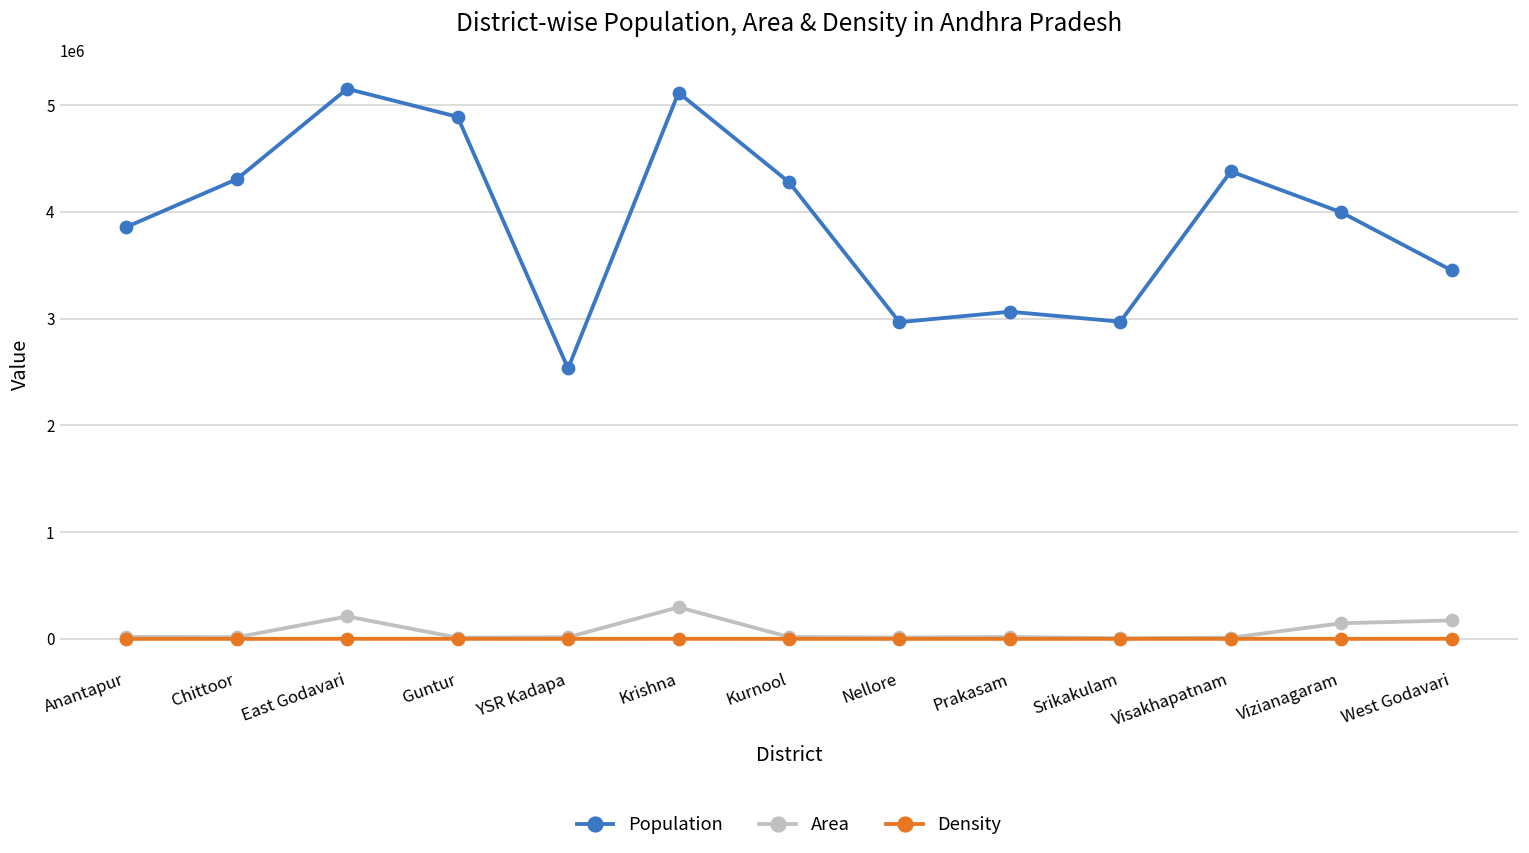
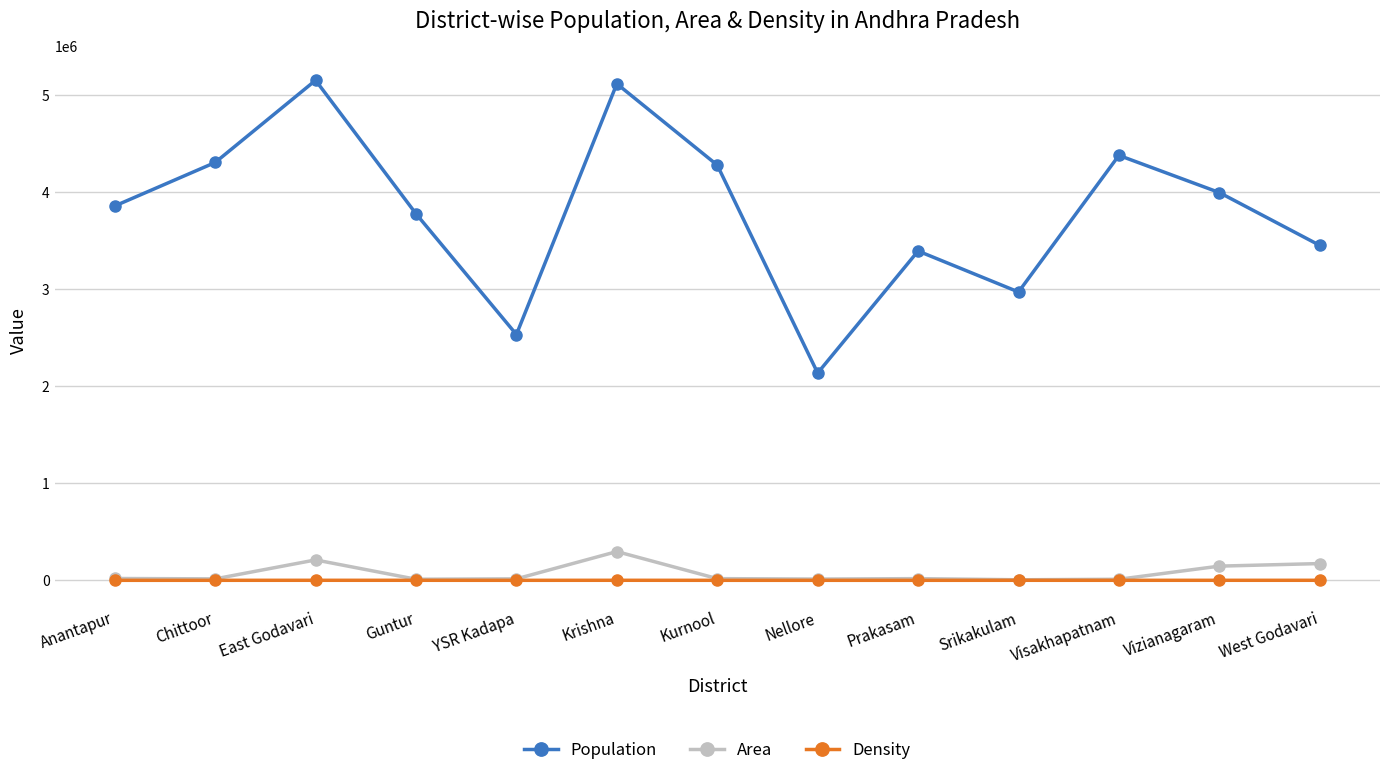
Population, Guntur: 4900000 -> 3800000
Population, Nellore: 3000000 -> 2100000
Population, Prakasam: 3100000 -> 3400000
